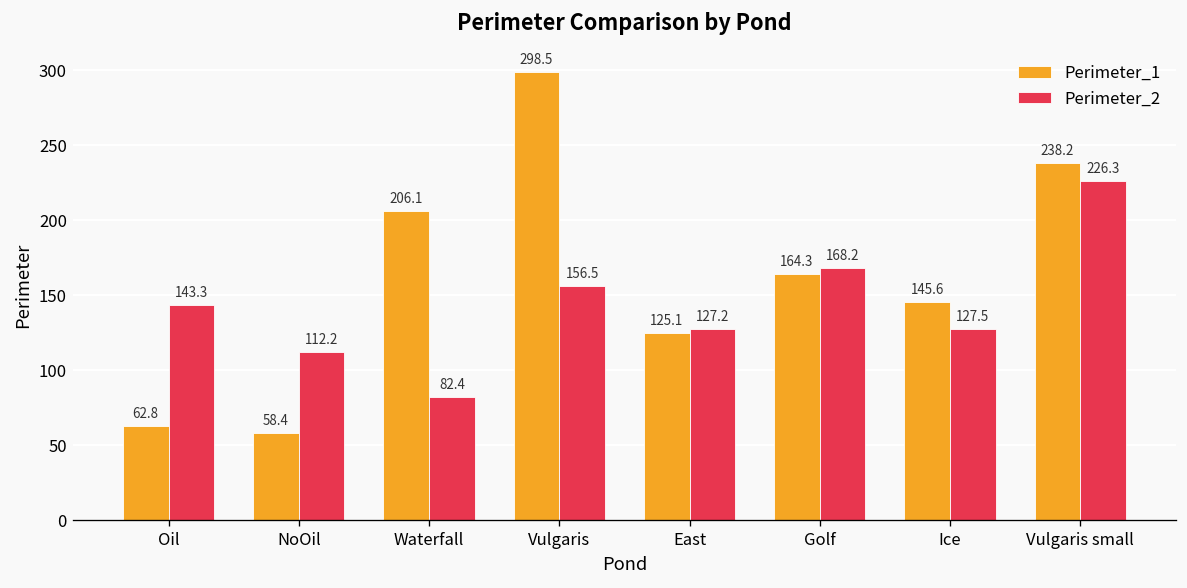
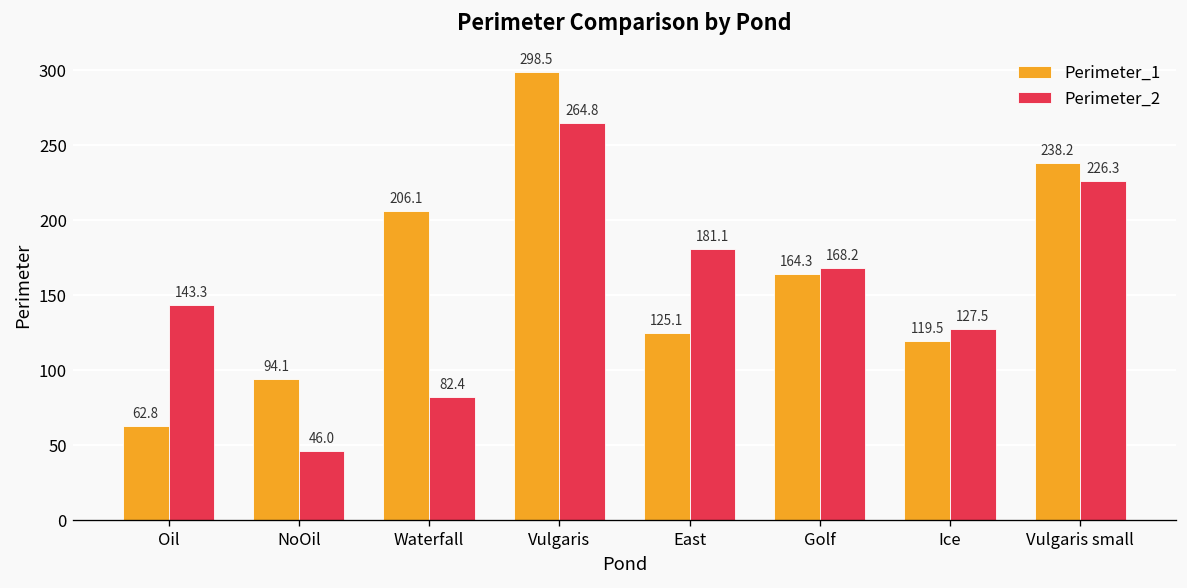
Perimeter_1, NoOil: 58.4 -> 94.1
Perimeter_2, NoOil: 112.2 -> 46.0
Perimeter_2, Vulgaris: 156.5 -> 264.8
Perimeter_2, East: 127.2 -> 181.1
Perimeter_1, Ice: 145.6 -> 119.5
